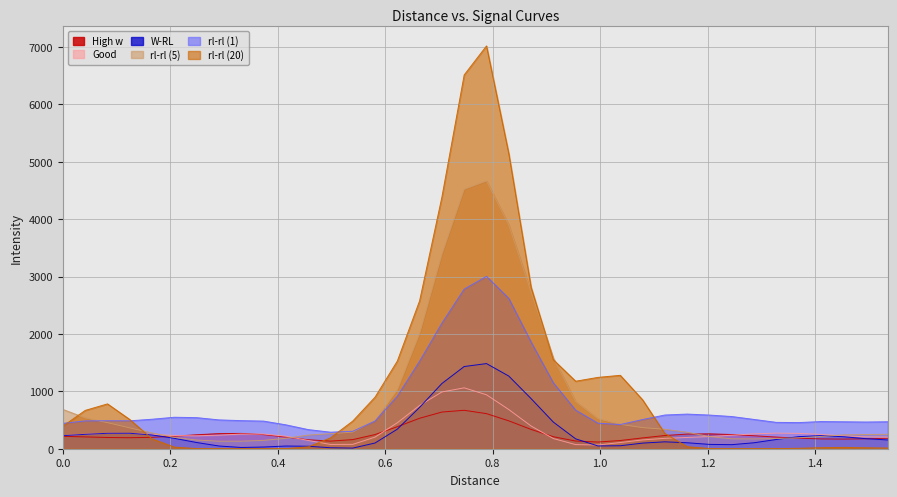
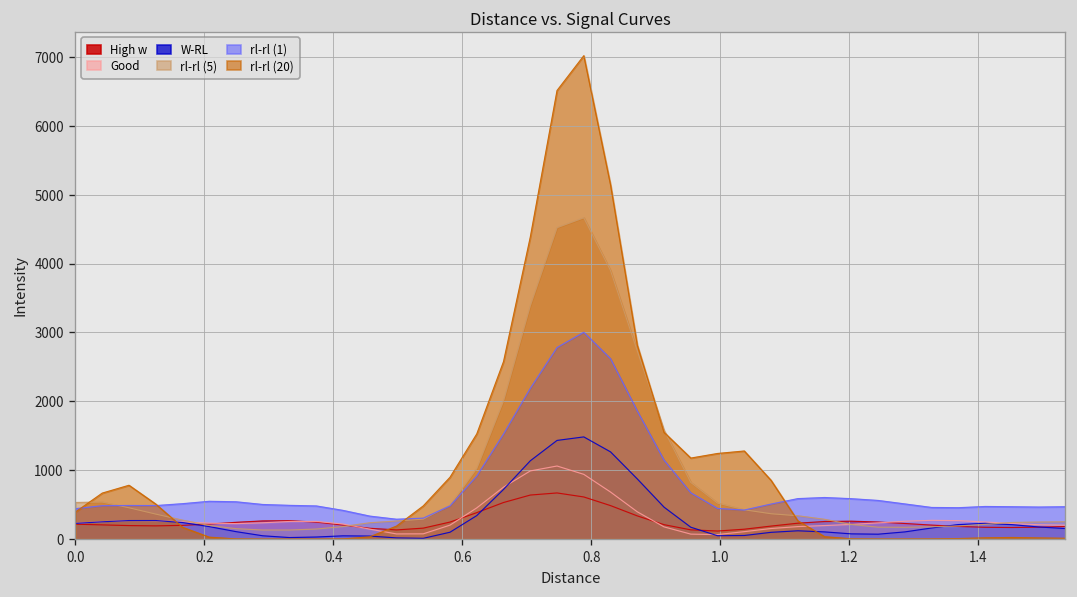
rl-rl (5), 0.0: 700 -> 500
